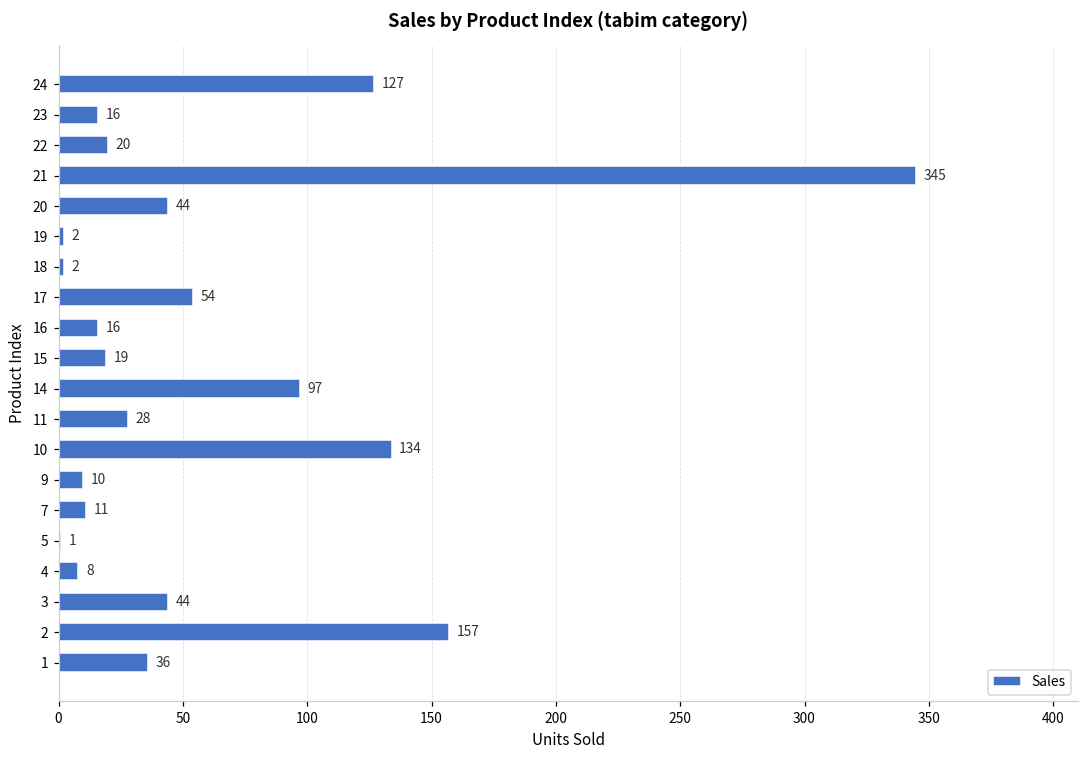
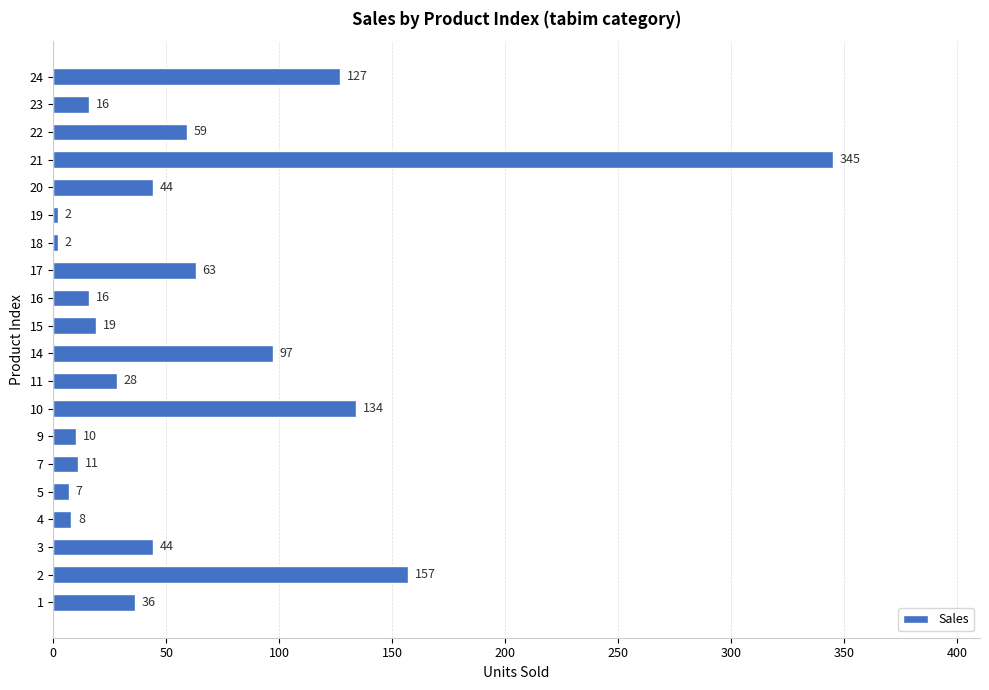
22: 20 -> 59
17: 54 -> 63
5: 1 -> 7
